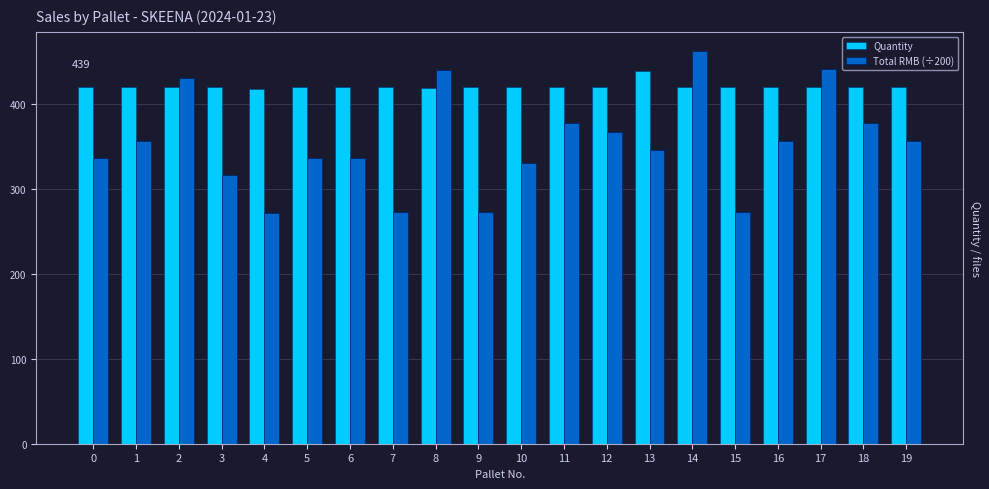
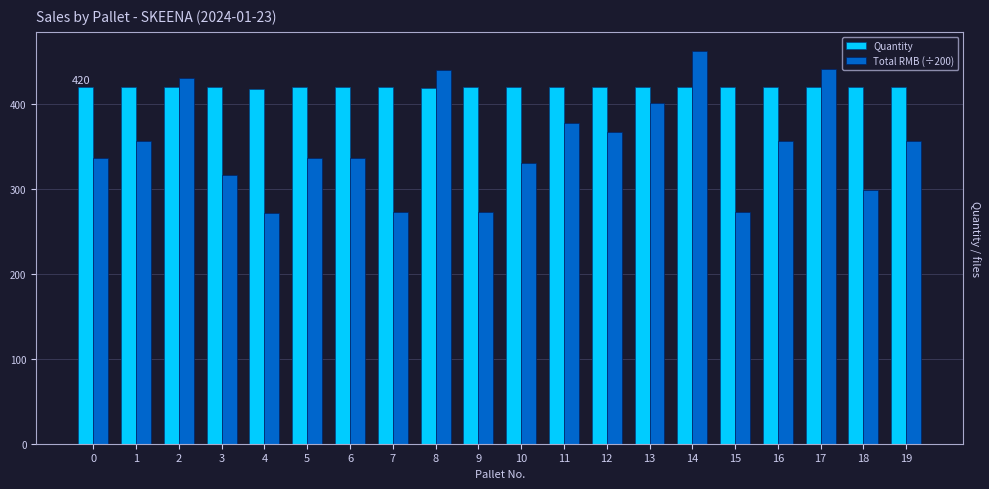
Quantity, 13: 439 -> 420
Total RMB (÷200), 13: 350 -> 400
Total RMB (÷200), 18: 380 -> 300
